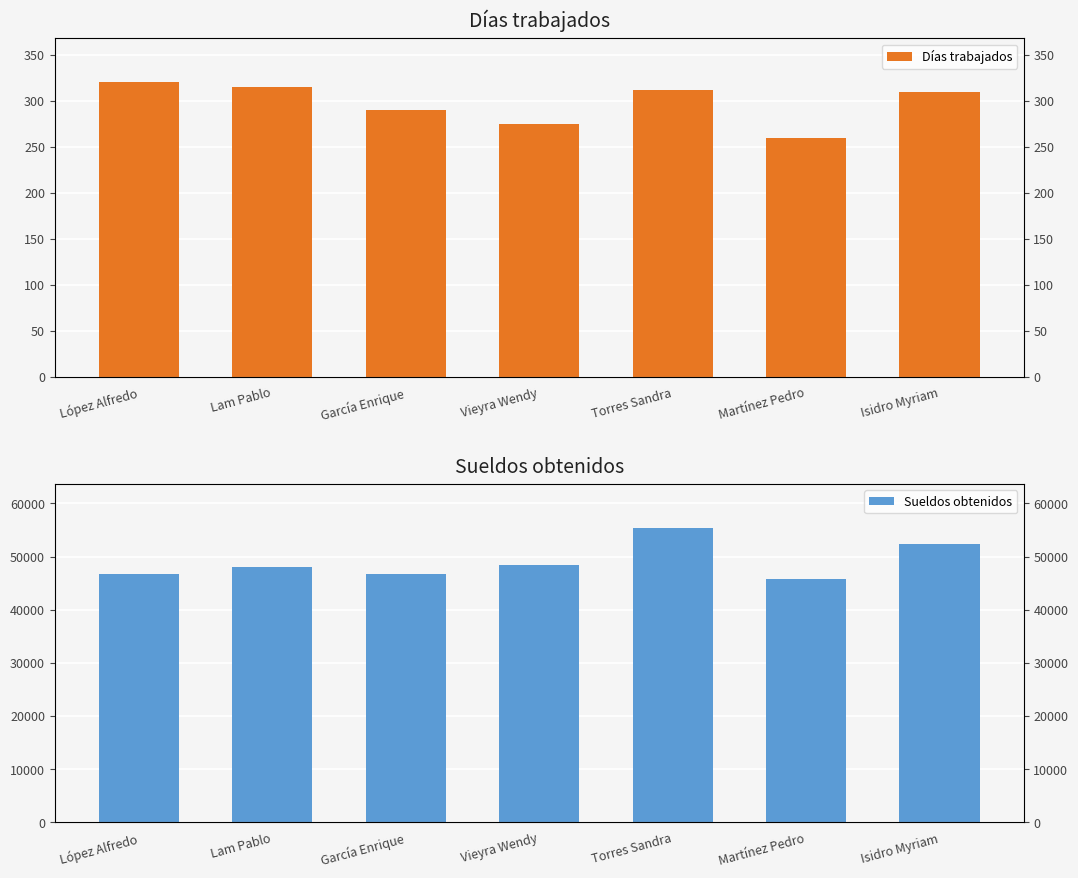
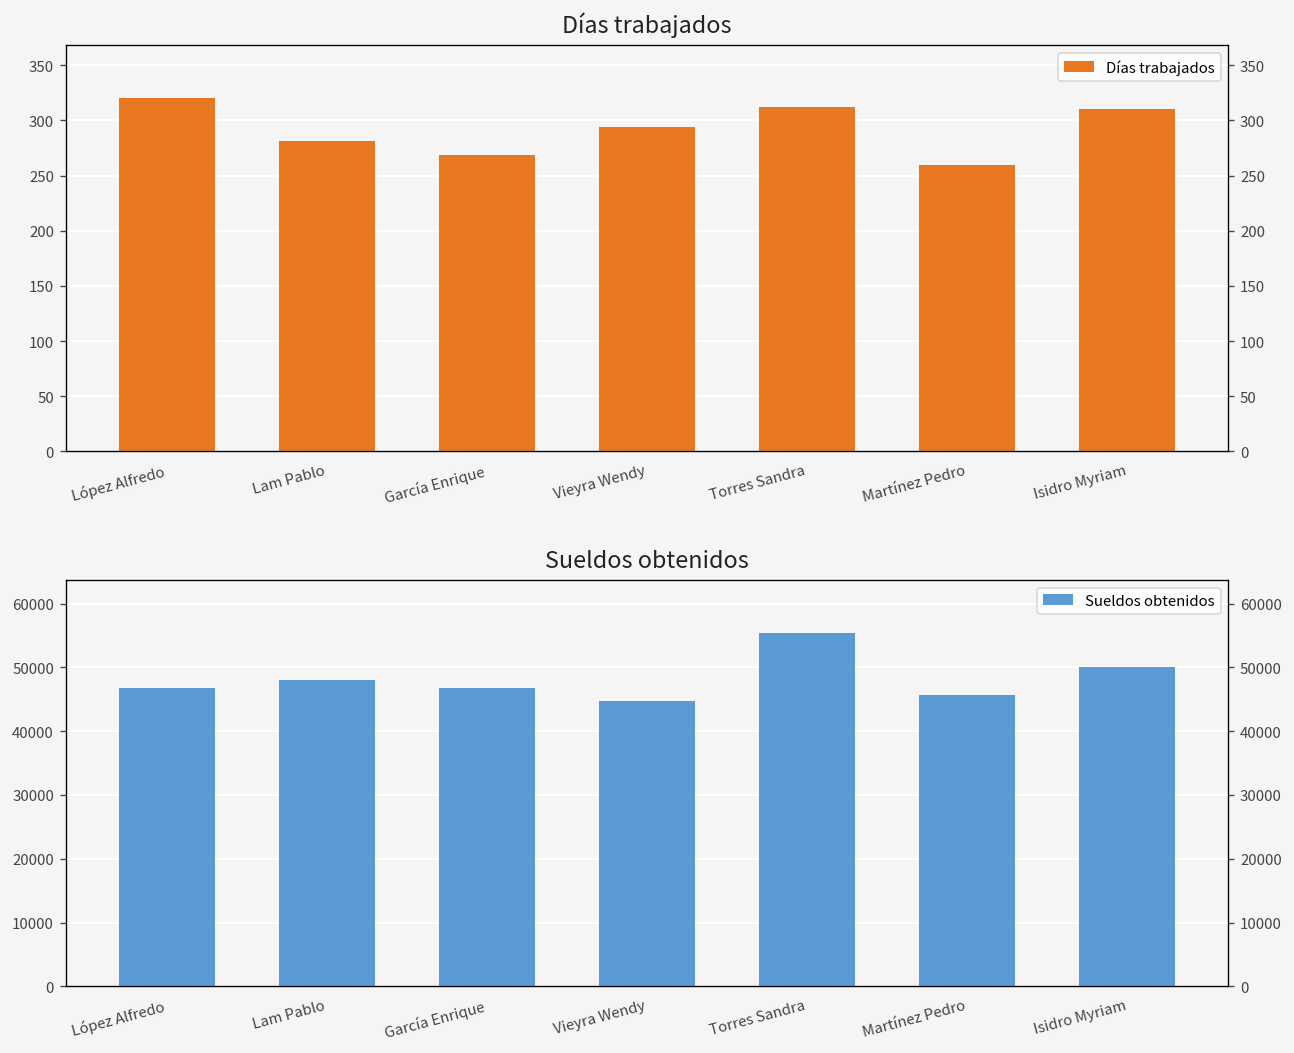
Días trabajados, Lam Pablo: 320 -> 280
Días trabajados, García Enrique: 290 -> 270
Días trabajados, Vieyra Wendy: 280 -> 290
Sueldos obtenidos, Vieyra Wendy: 48000 -> 45000
Sueldos obtenidos, Isidro Myriam: 52000 -> 50000
